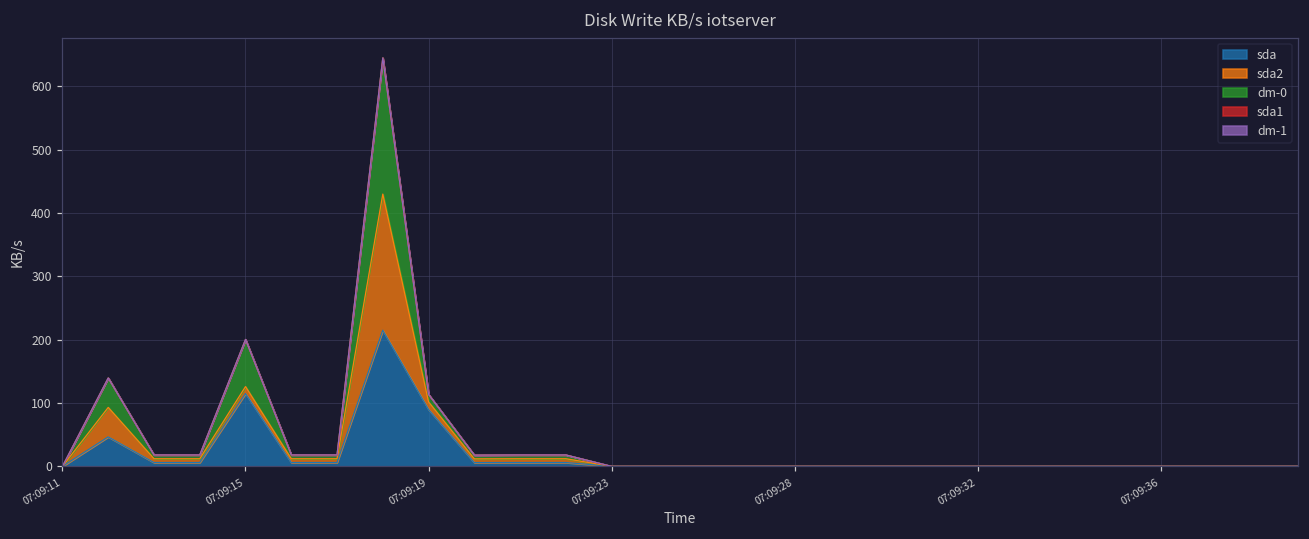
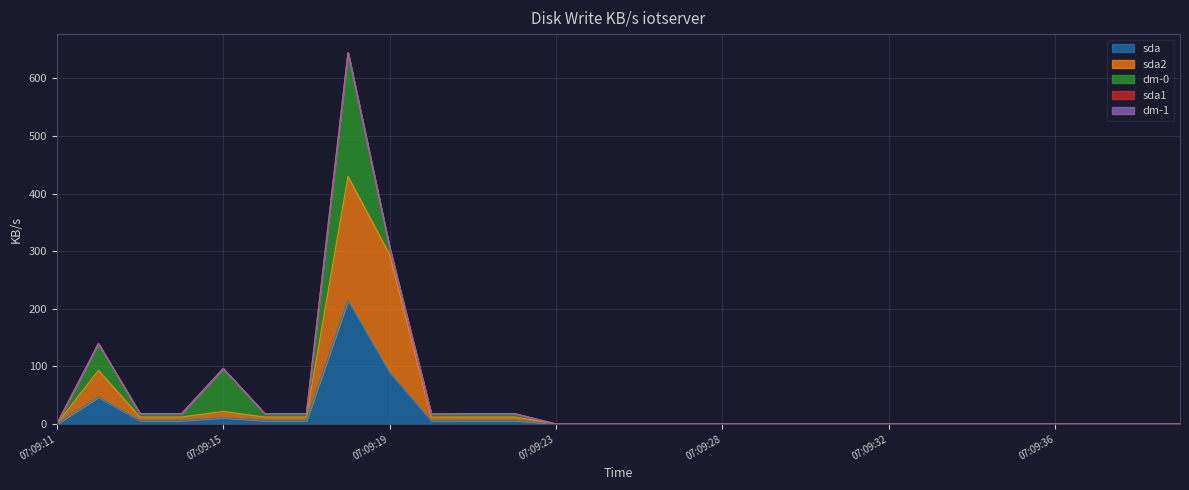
sda, 07:09:15: 120 -> 10
sda2, 07:09:19: 10 -> 200
